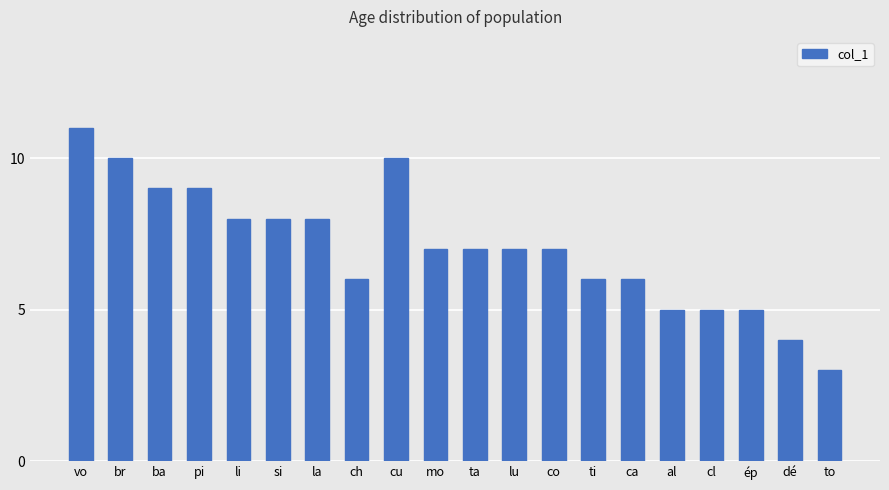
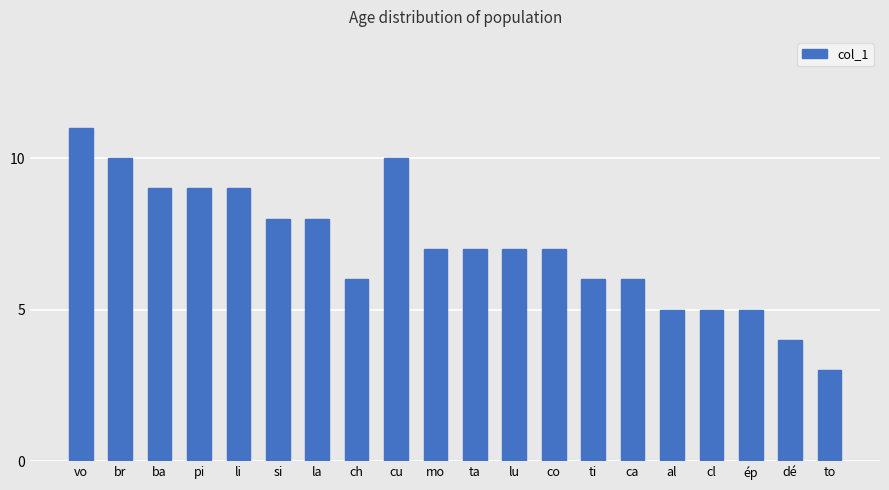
li: 8 -> 9
